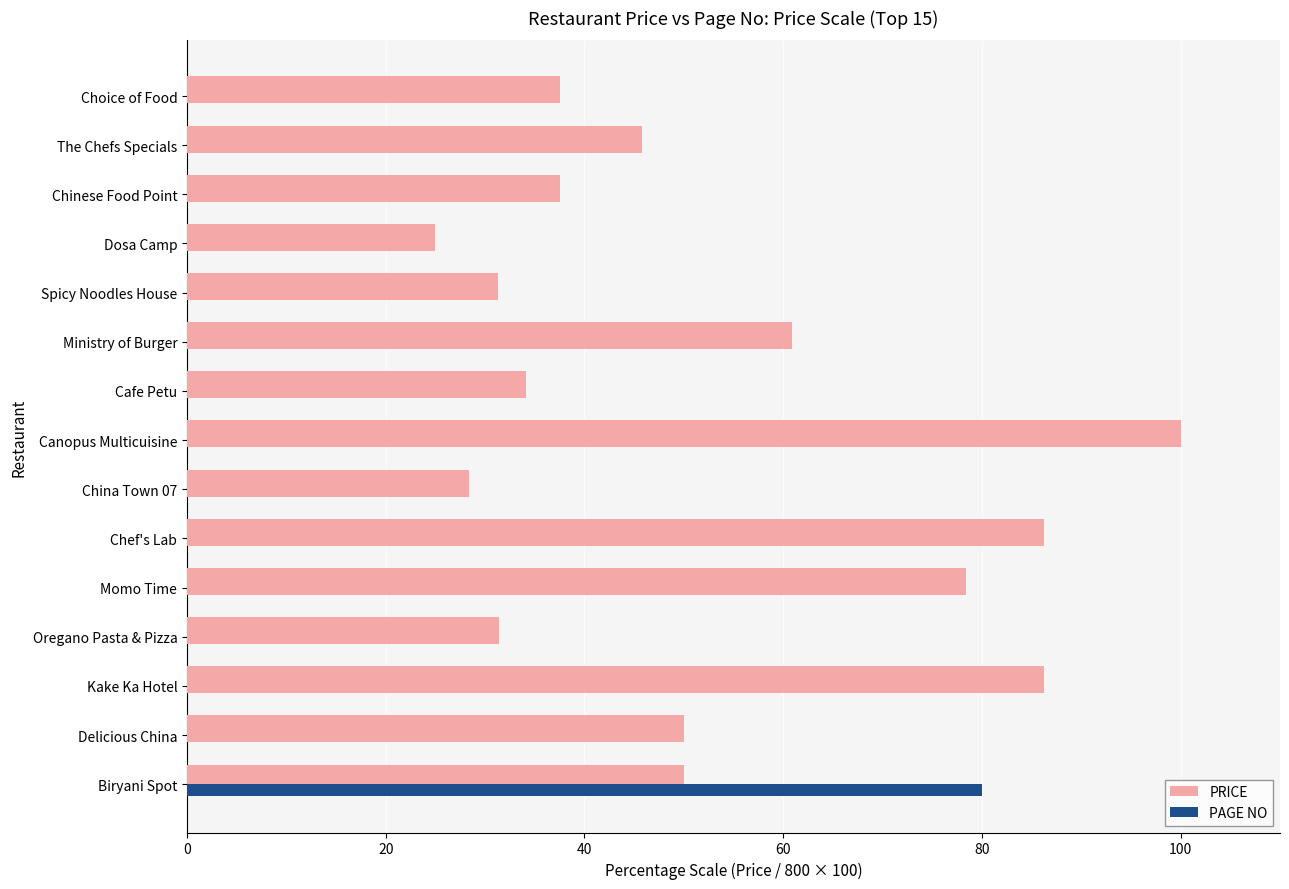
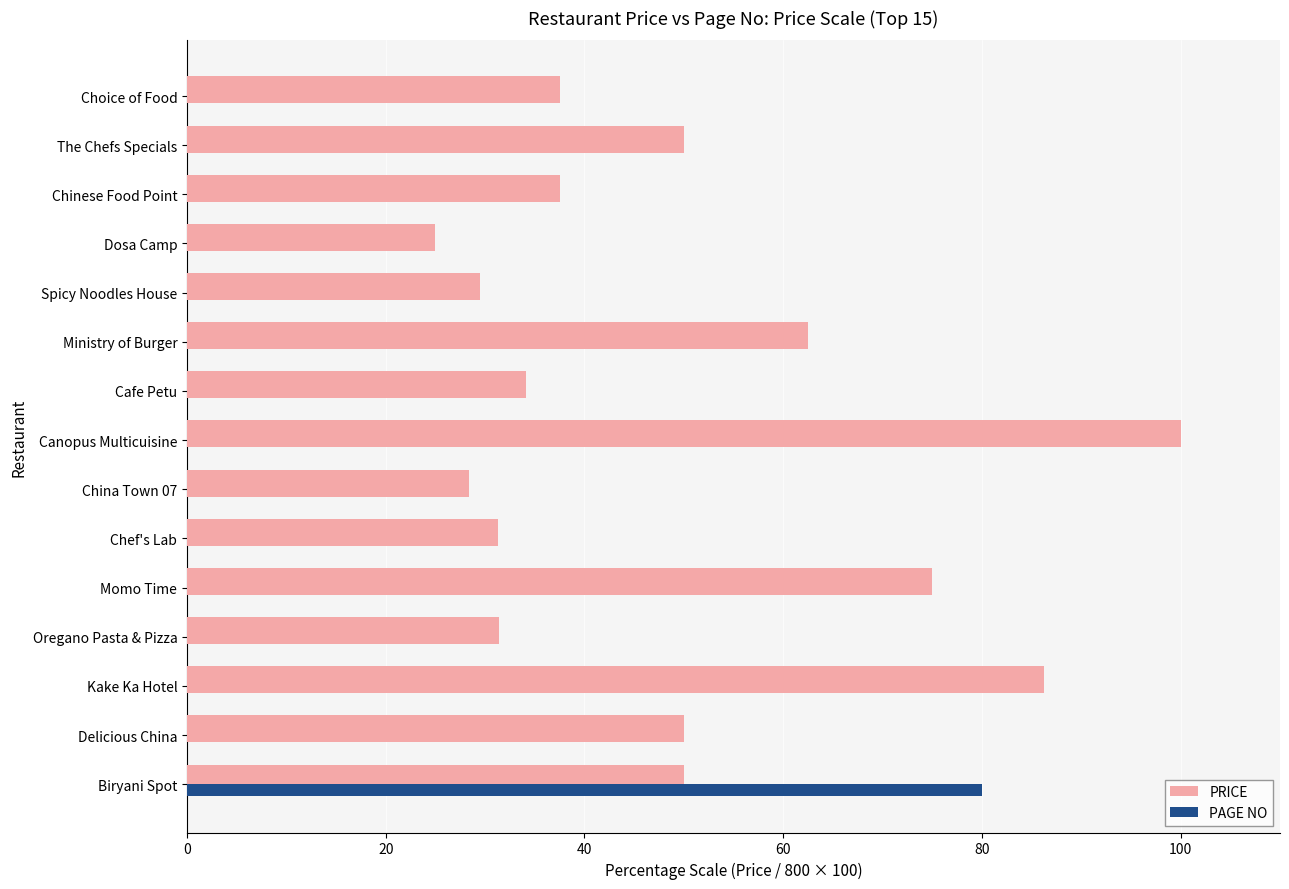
PRICE, The Chefs Specials: 46 -> 50
PRICE, Spicy Noodles House: 31 -> 30
PRICE, Ministry of Burger: 61 -> 63
PRICE, Chef's Lab: 86 -> 31
PRICE, Momo Time: 78 -> 75
